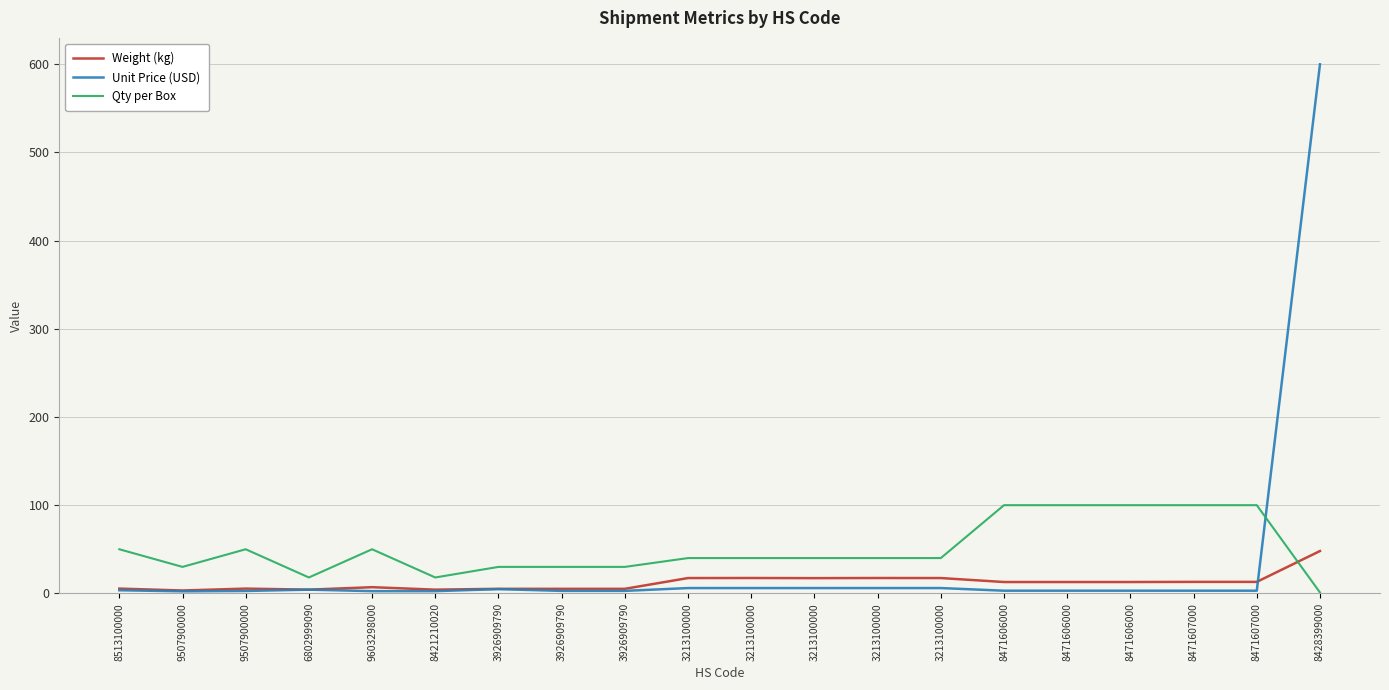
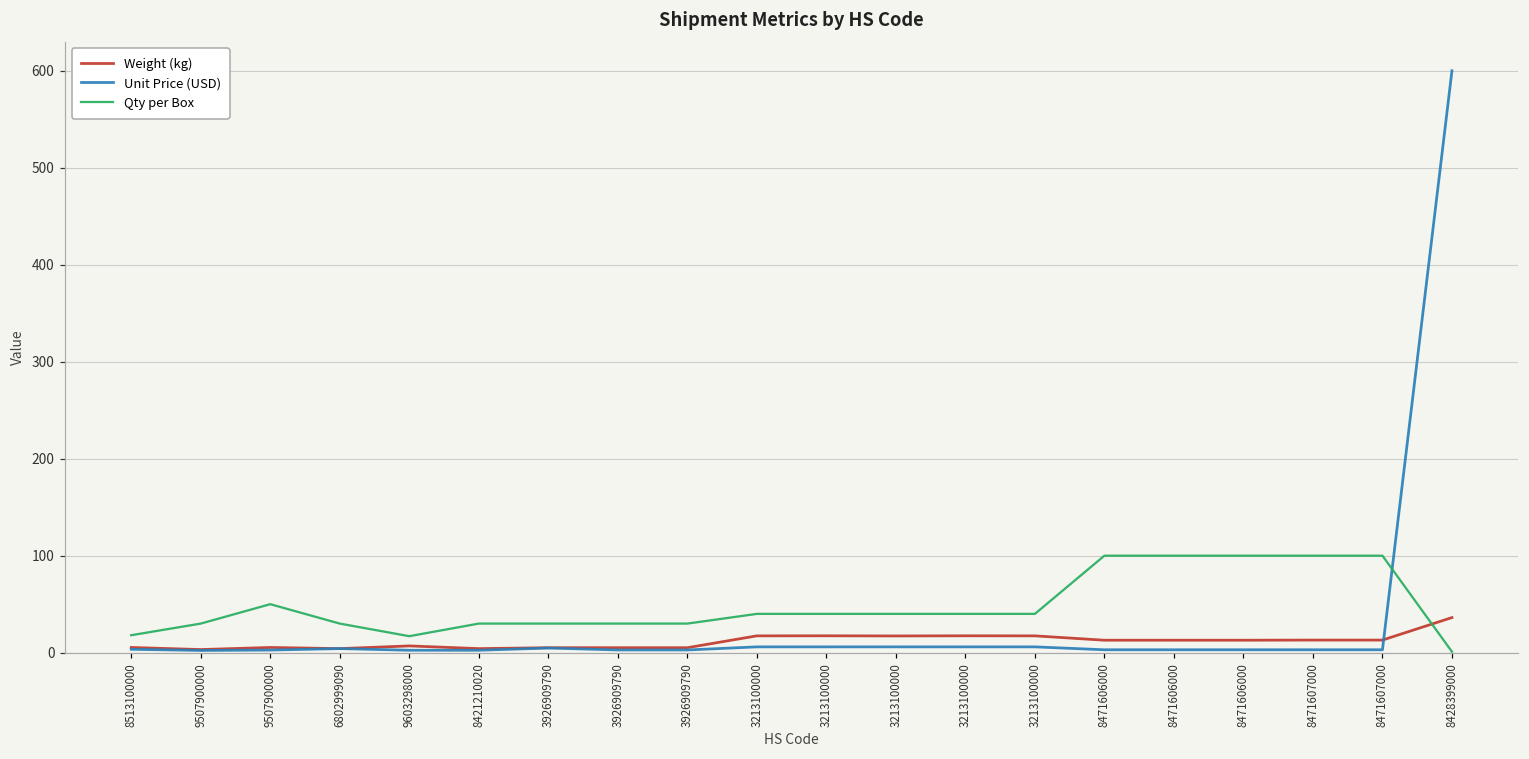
Qty per Box, 8513100000: 50 -> 20
Qty per Box, 6802999090: 20 -> 30
Qty per Box, 9603298000: 50 -> 20
Qty per Box, 8421210020: 20 -> 30
Weight (kg), 8428399000: 50 -> 40
